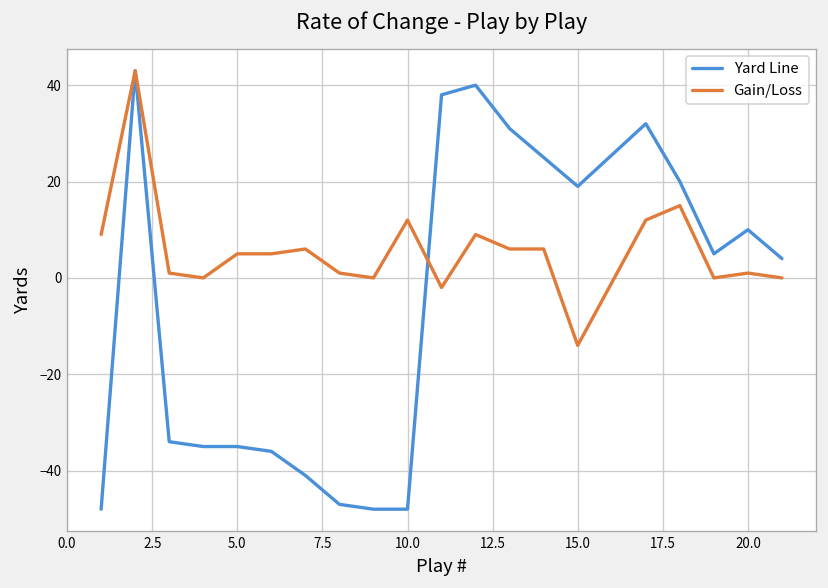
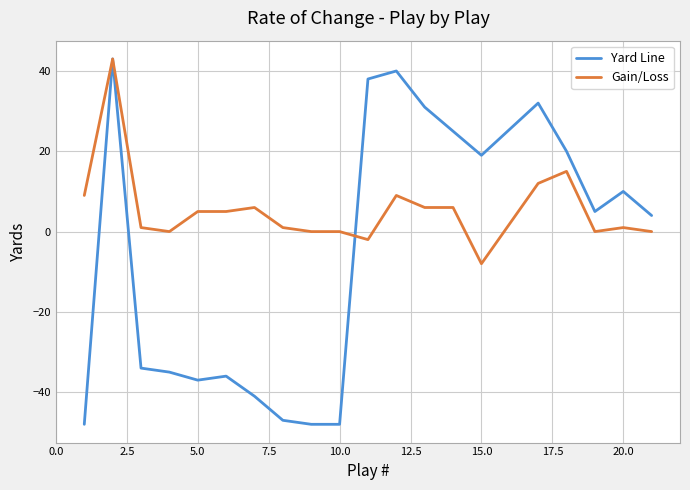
Yard Line, 5.0: -35 -> -37
Gain/Loss, 10.0: 12 -> 0
Gain/Loss, 15.0: -14 -> -8
